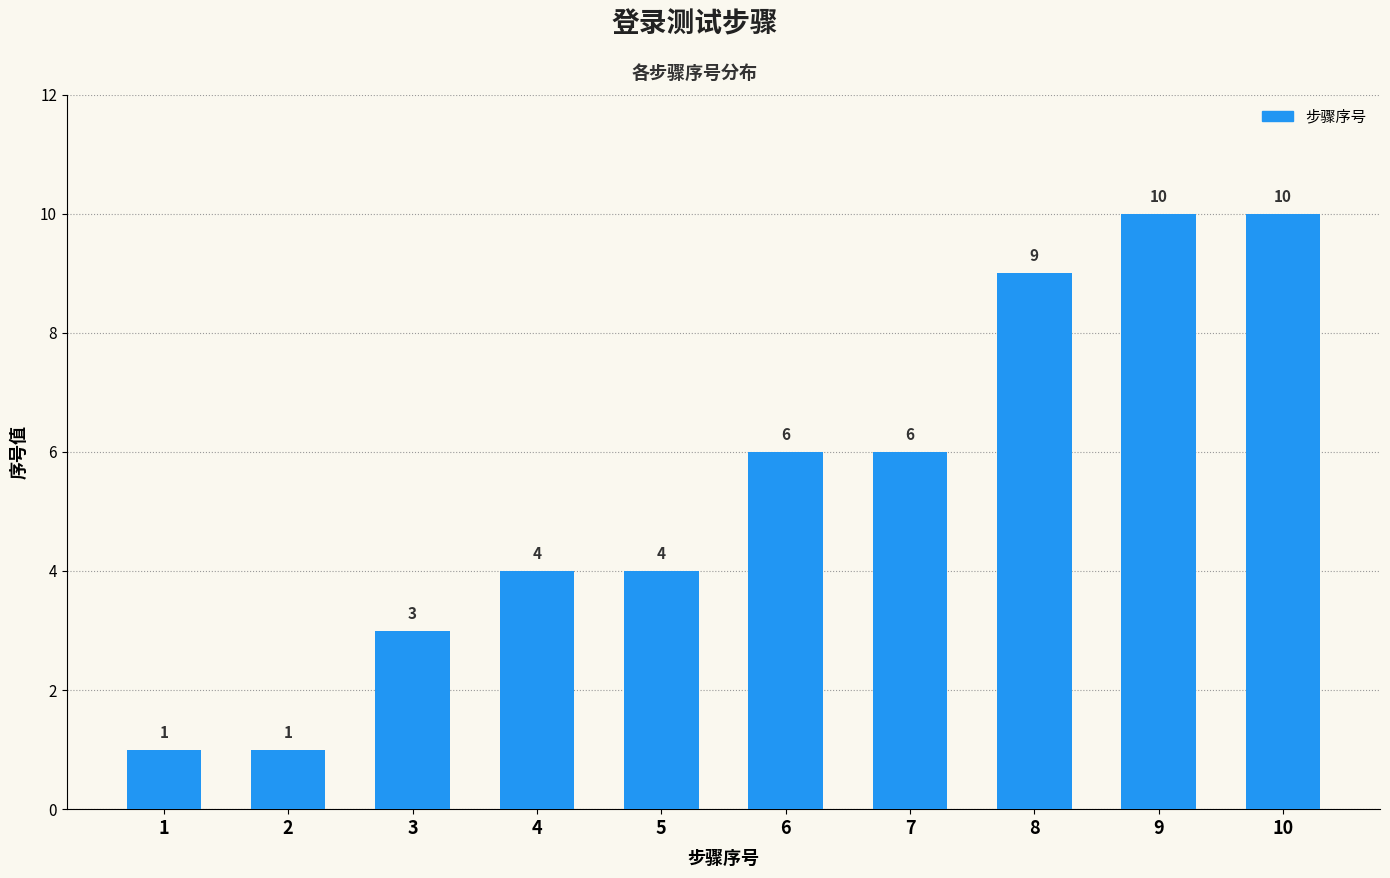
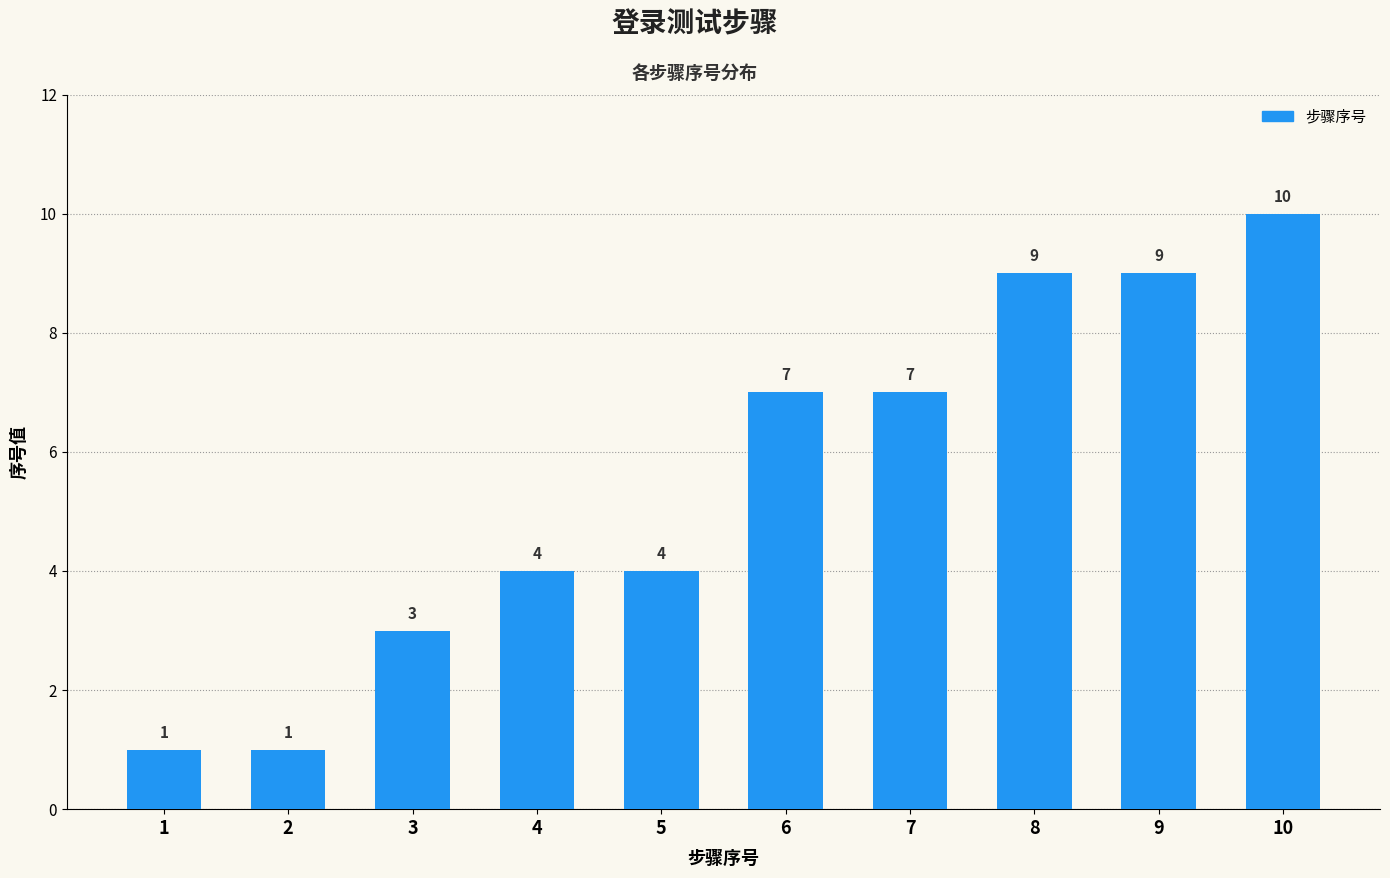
6: 6 -> 7
7: 6 -> 7
9: 10 -> 9
